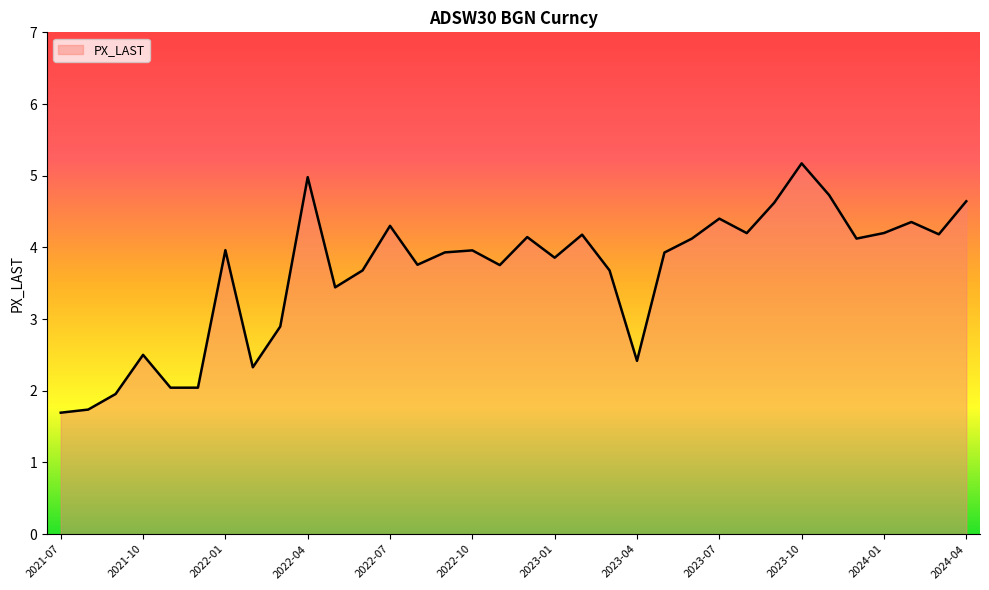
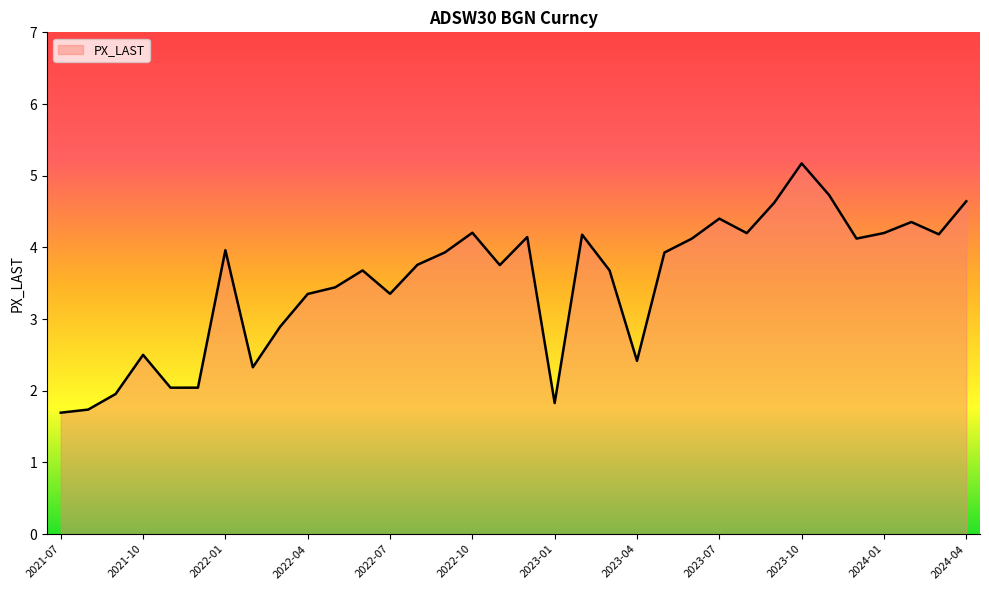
2022-04: 5.0 -> 3.4
2022-07: 4.3 -> 3.4
2022-10: 4.0 -> 4.2
2023-01: 3.9 -> 1.8
